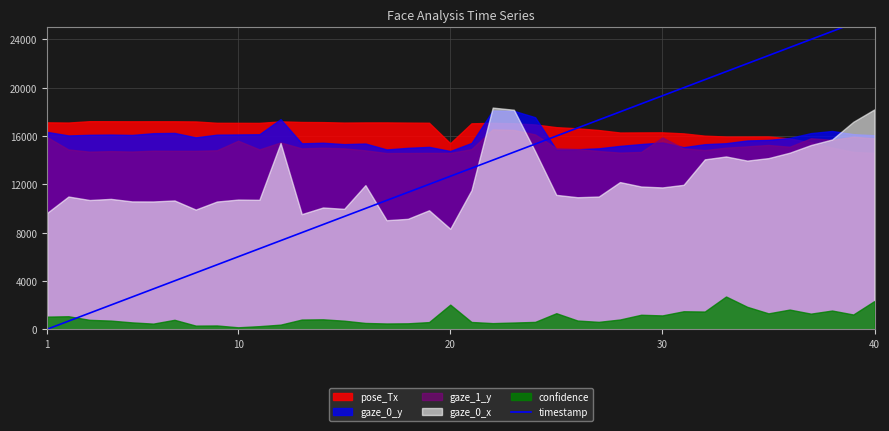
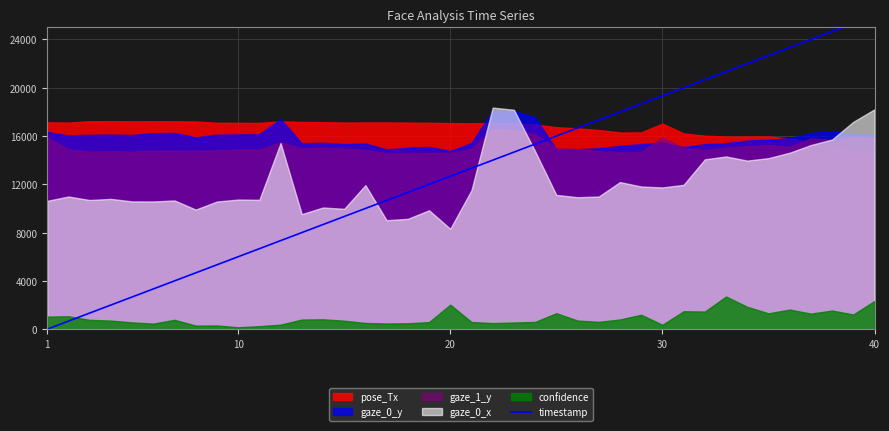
gaze_0_x, 1: 9600 -> 10600
gaze_1_y, 10: 15600 -> 14900
pose_Tx, 20: 15400 -> 17100
pose_Tx, 30: 16300 -> 17000
confidence, 30: 1100 -> 400
